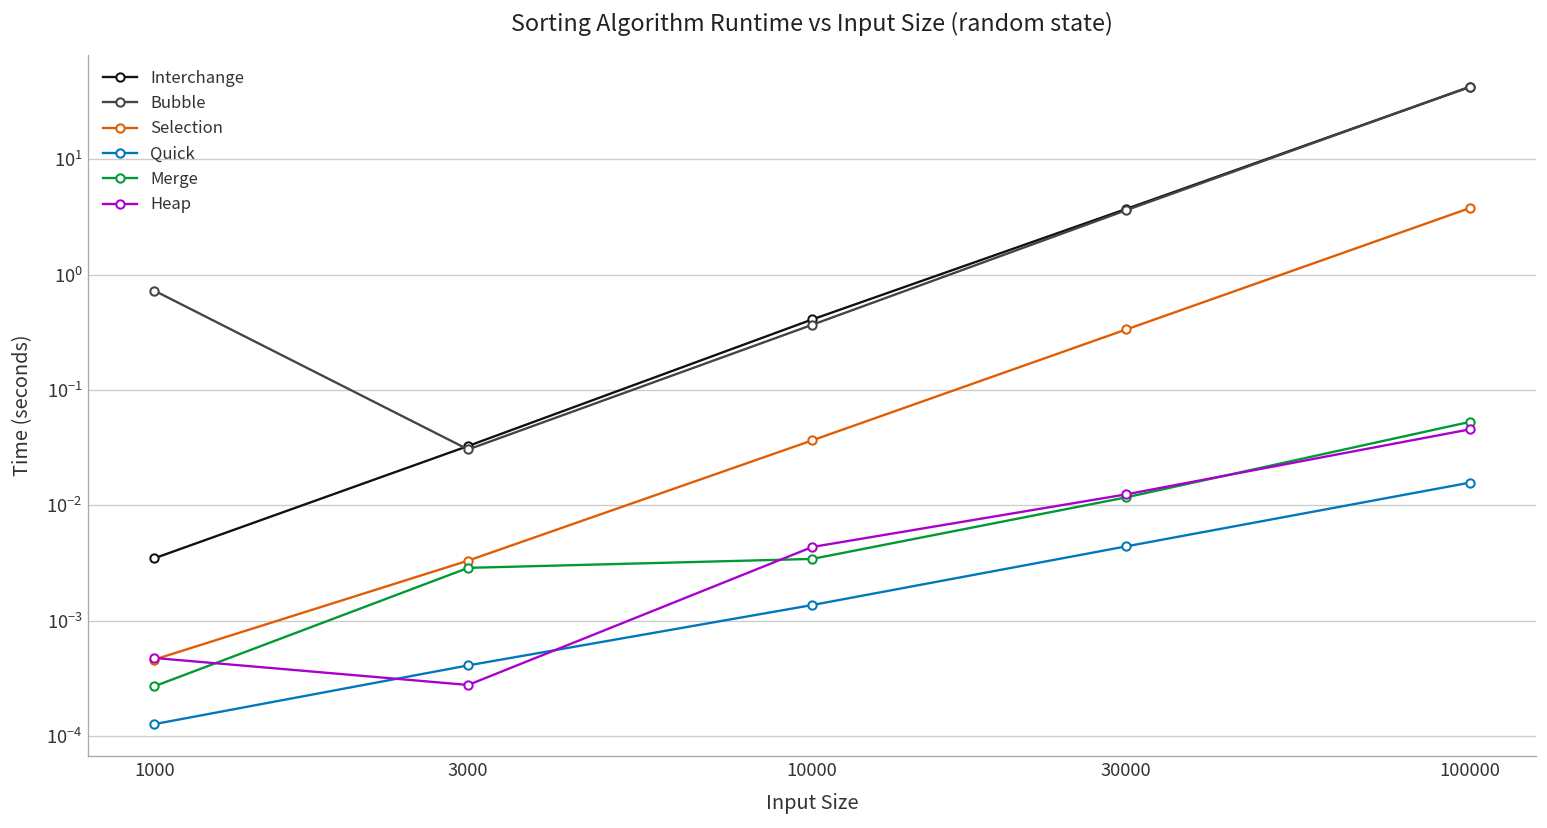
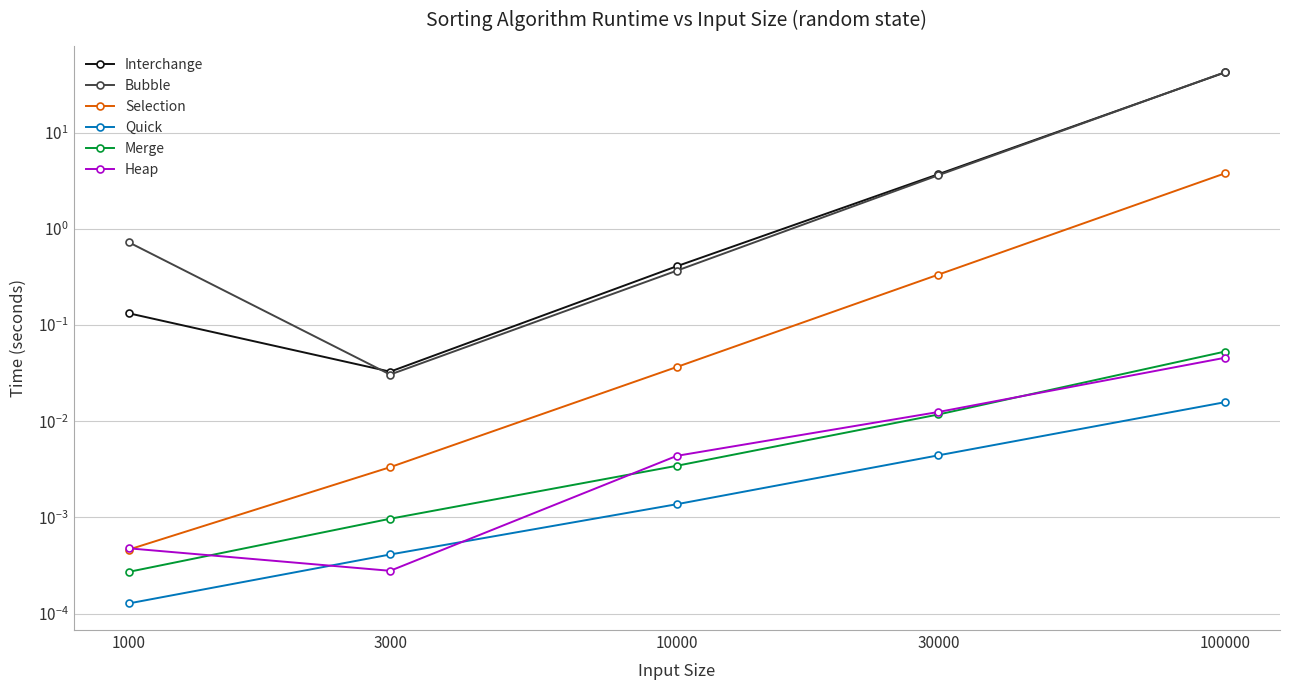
Interchange, 1000: 0.0035 -> 0.13
Merge, 3000: 0.0029 -> 0.0010
